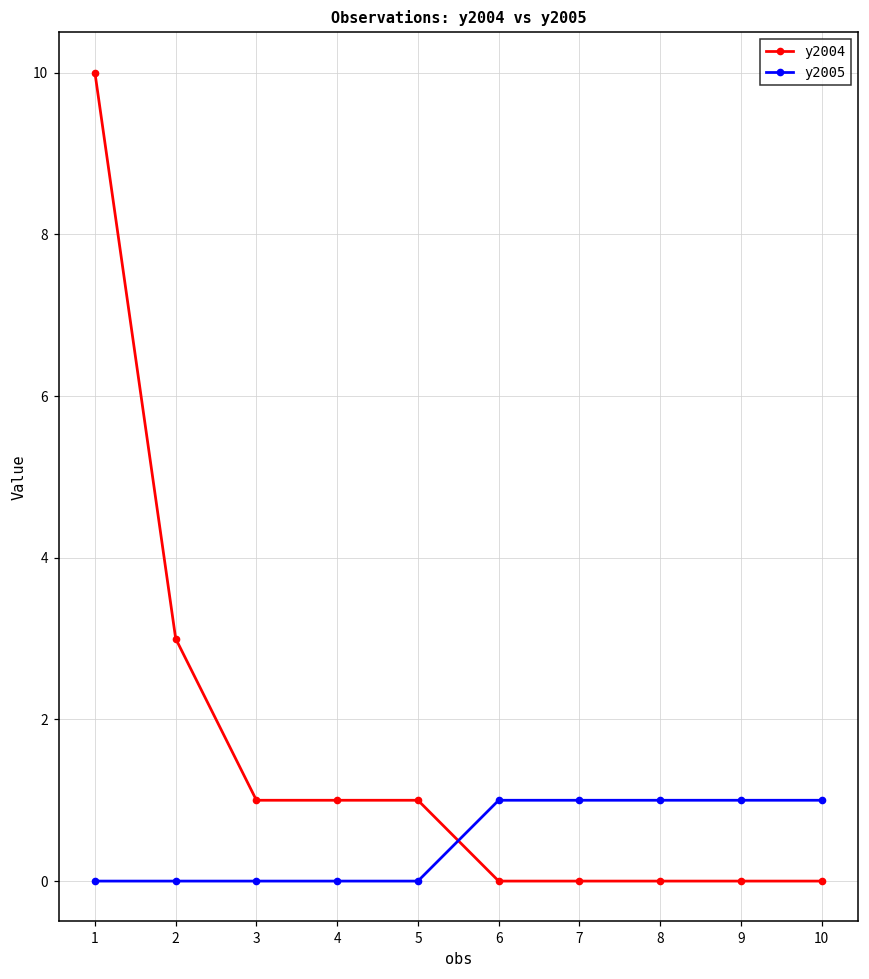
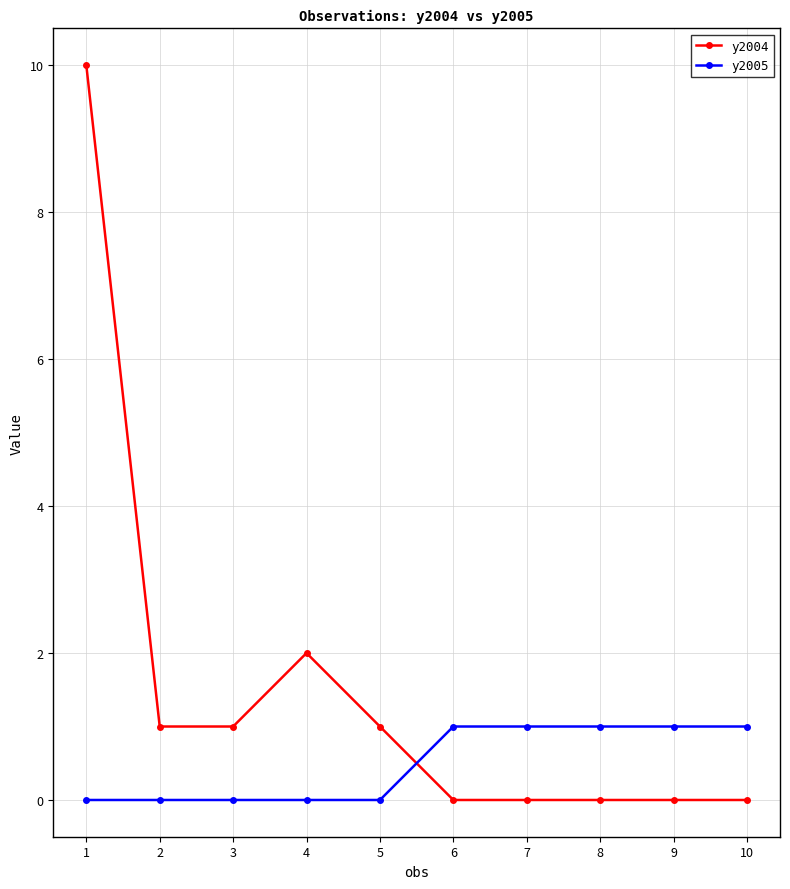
y2004, 2: 3 -> 1
y2004, 4: 1 -> 2
